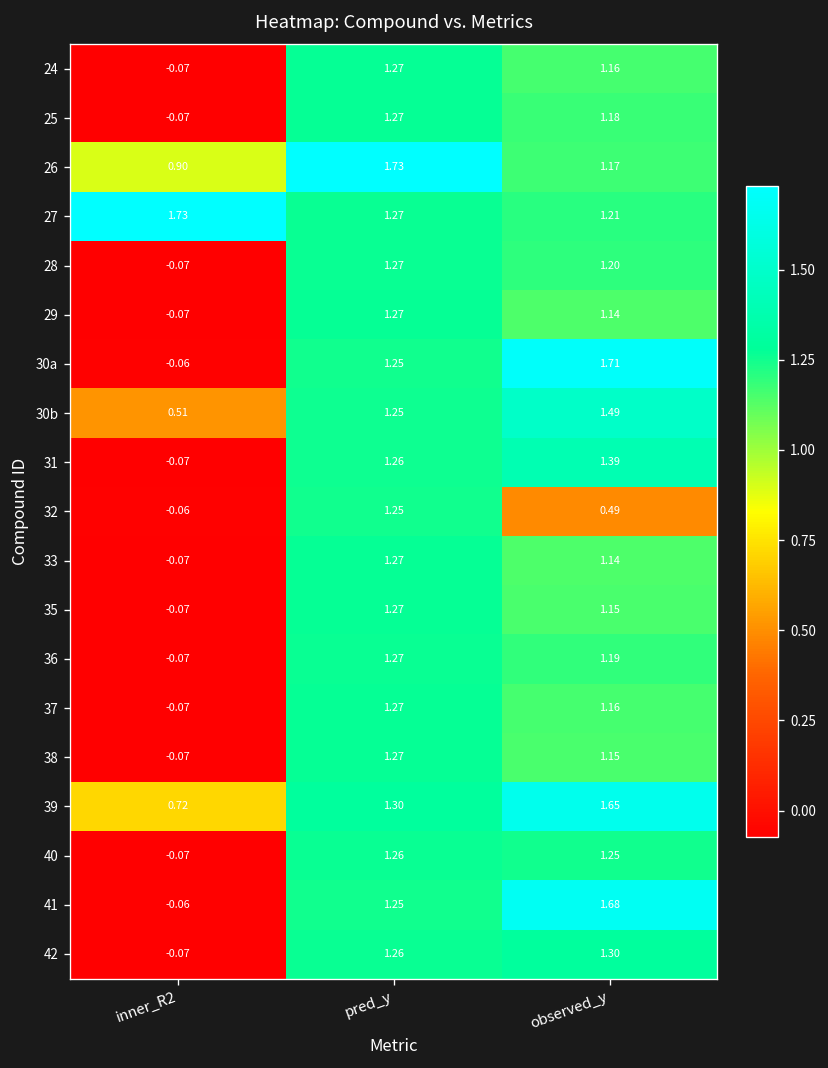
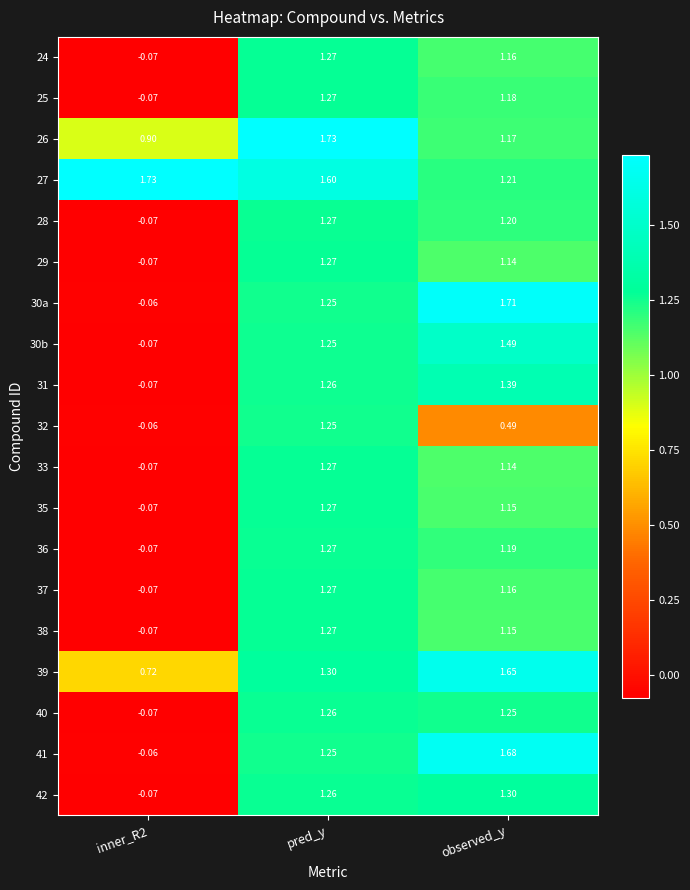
27, pred_y: 1.27 -> 1.60
30b, inner_R2: 0.51 -> -0.07
